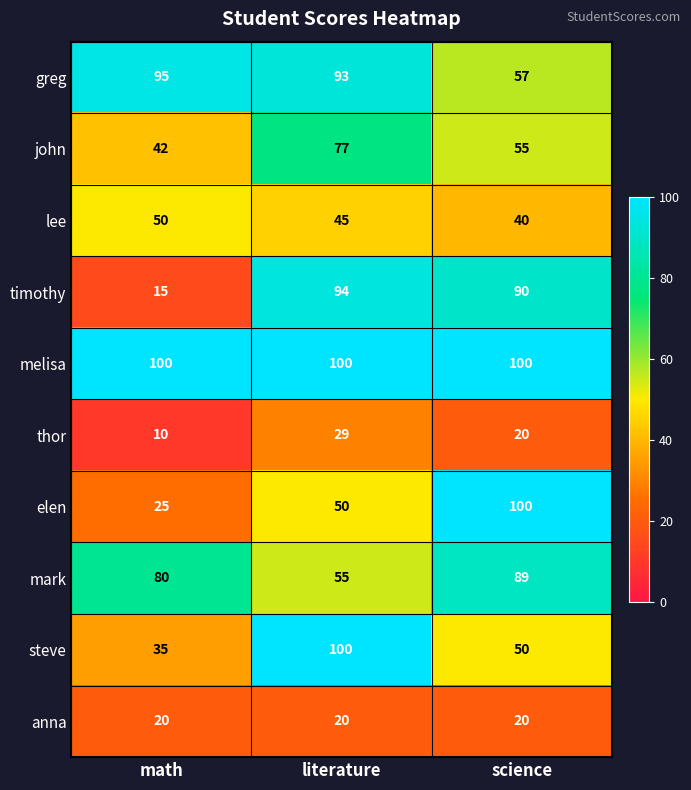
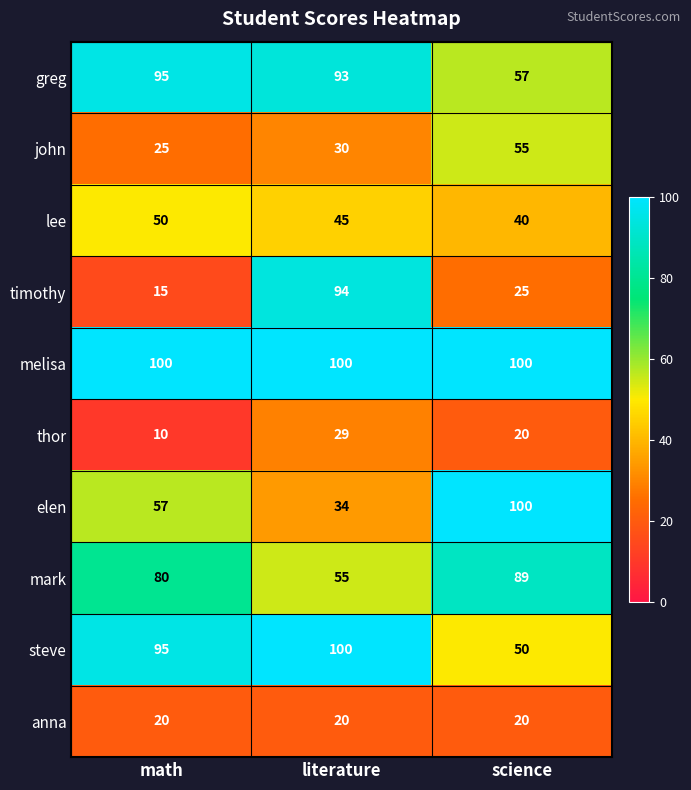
john, math: 42 -> 25
john, literature: 77 -> 30
timothy, science: 90 -> 25
elen, math: 25 -> 57
elen, literature: 50 -> 34
steve, math: 35 -> 95
